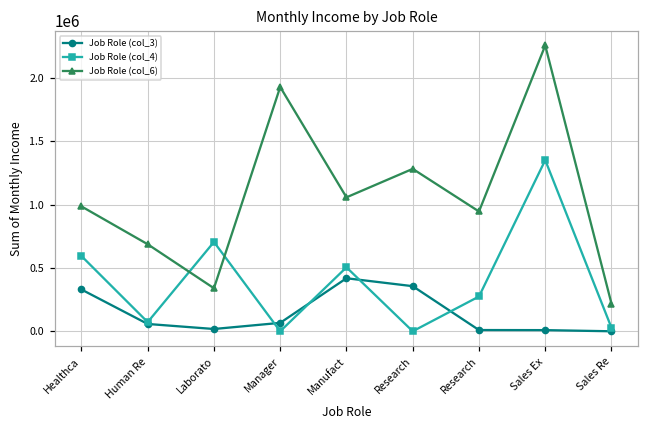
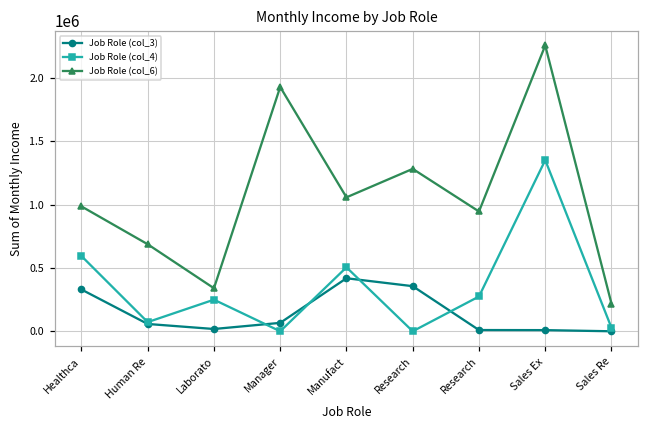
Job Role (col_4), Laborato: 710000 -> 250000
